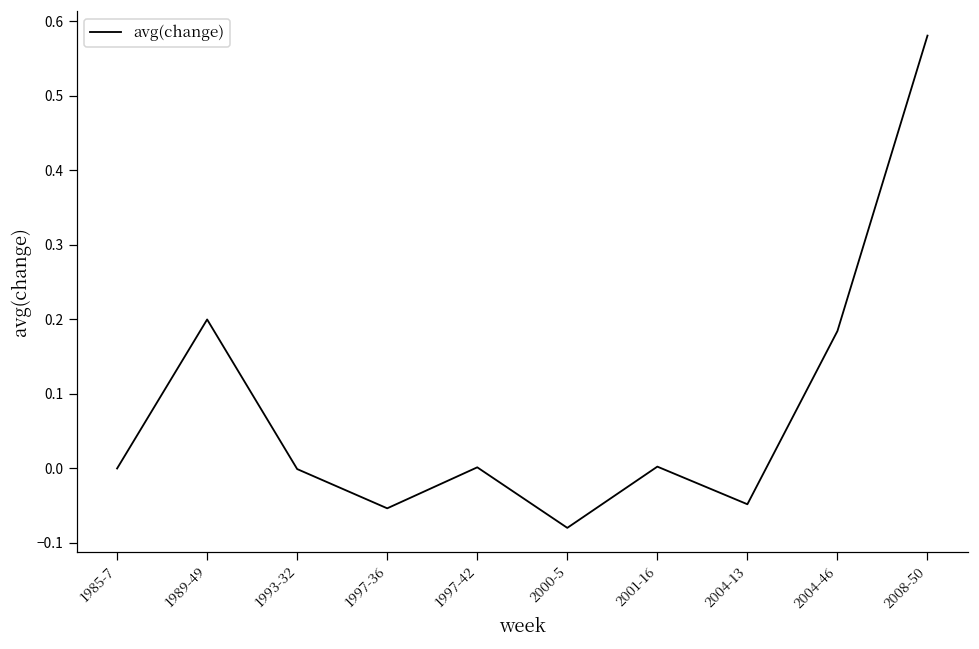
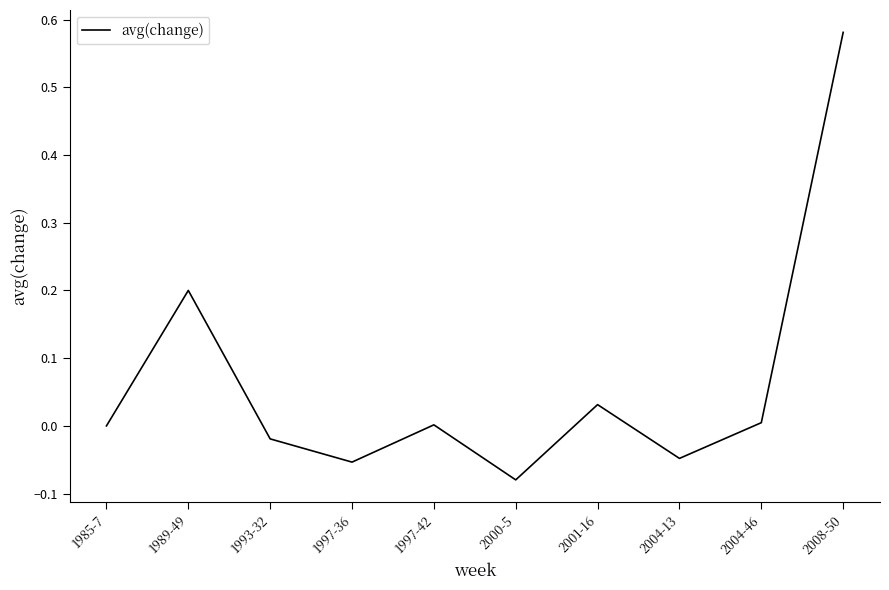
1993-32: 0.00 -> -0.02
2001-16: 0.00 -> 0.03
2004-46: 0.18 -> 0.00
